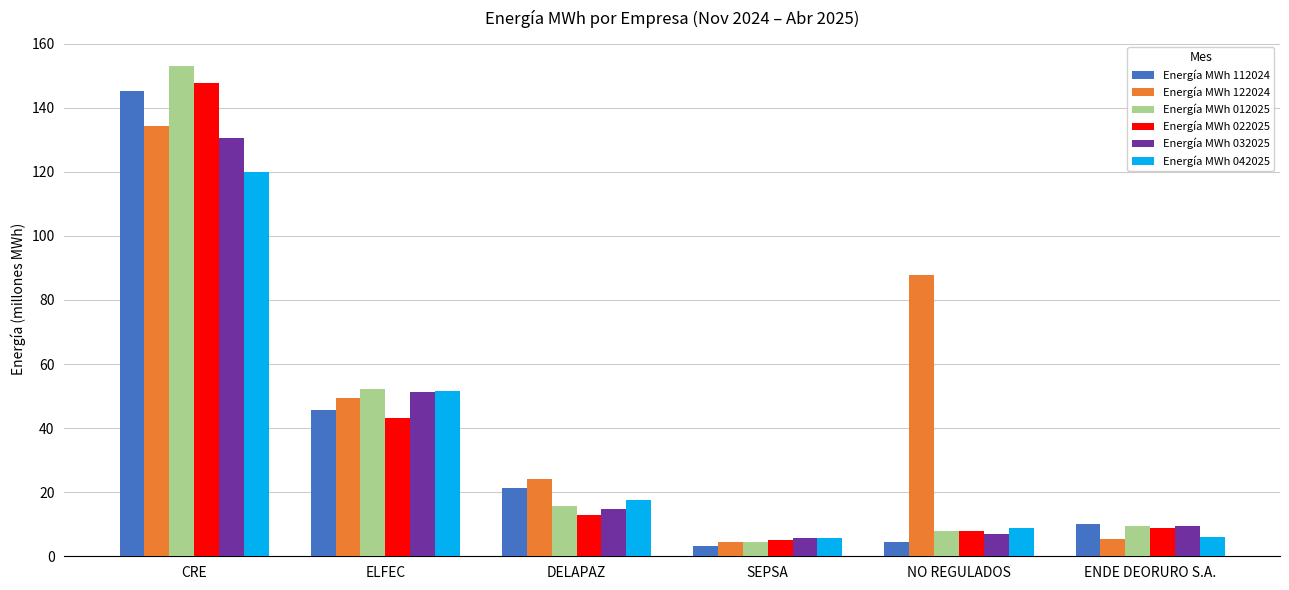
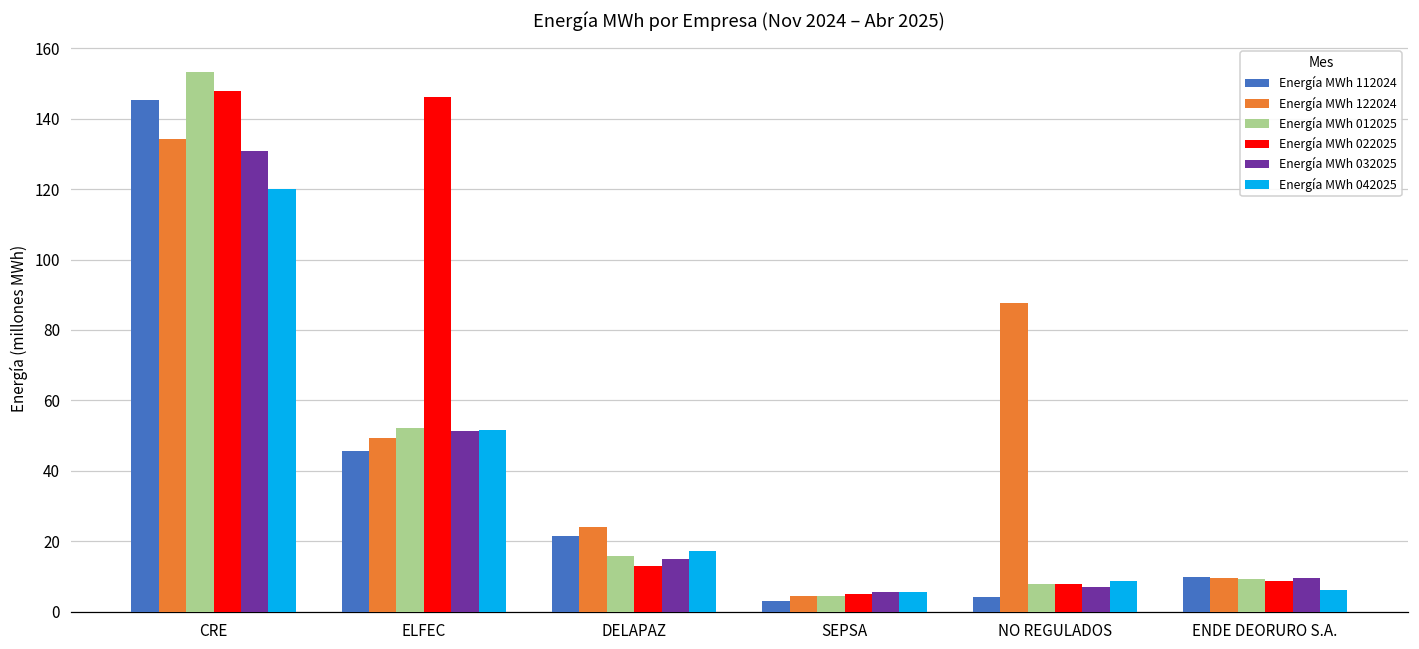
Energía MWh 022025, ELFEC: 43 -> 146
Energía MWh 122024, ENDE DEORURO S.A.: 5 -> 10
